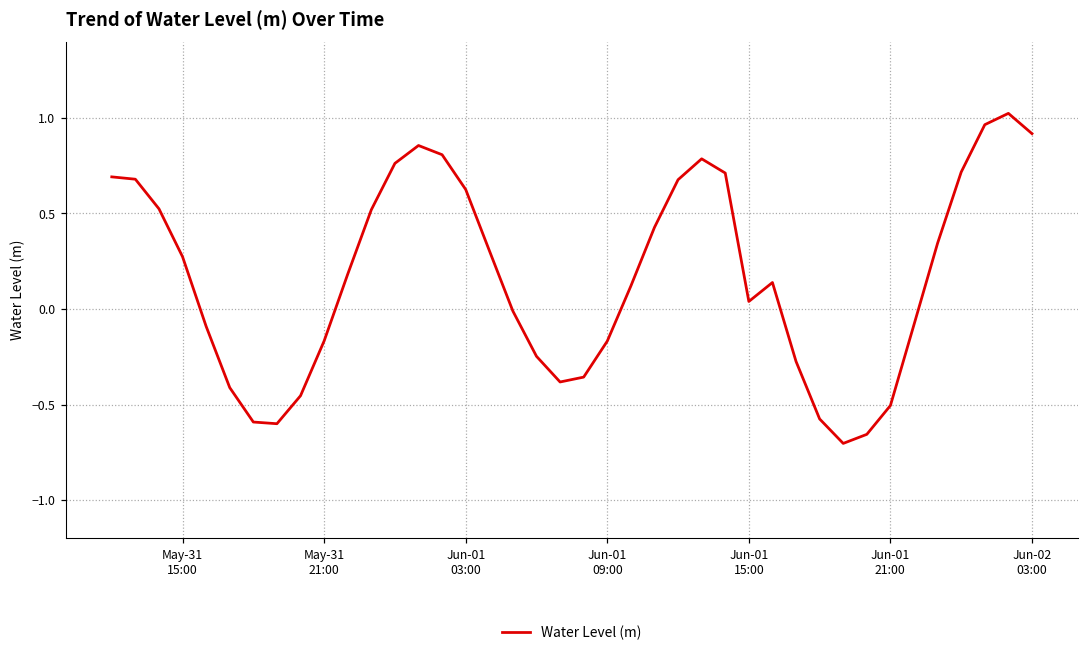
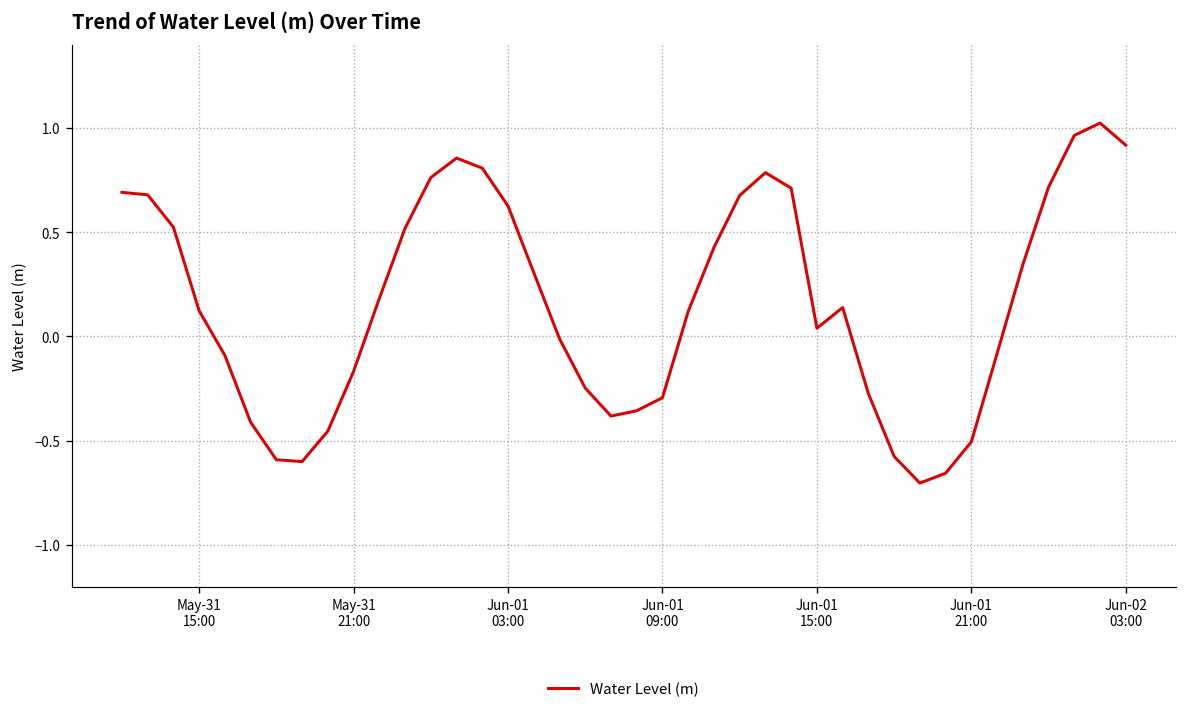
May-31 15:00: 0.27 -> 0.12
Jun-01 09:00: -0.17 -> -0.29
